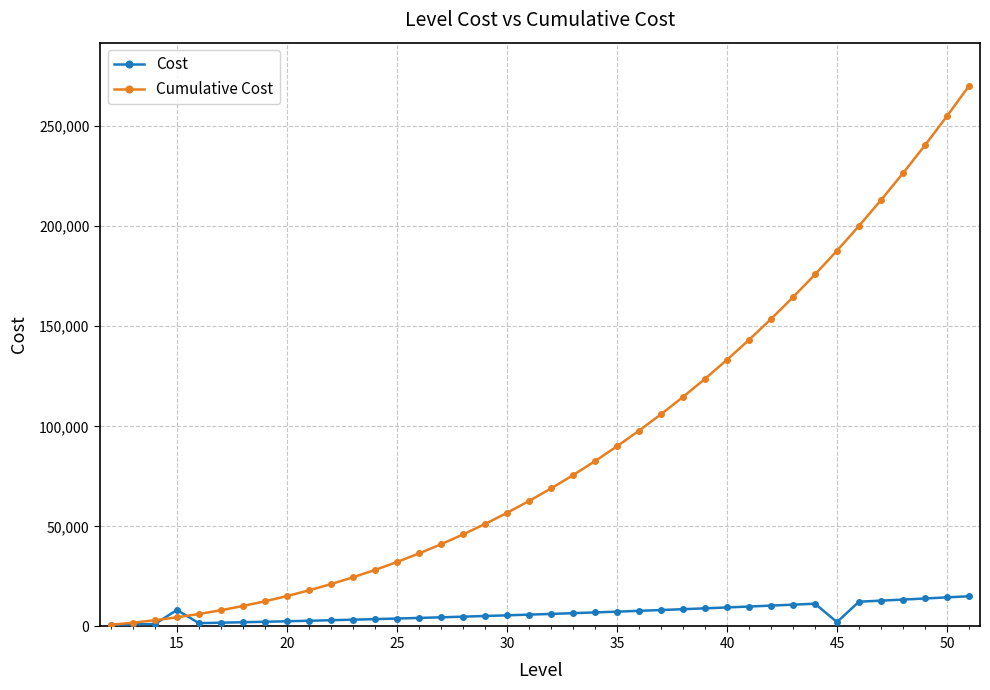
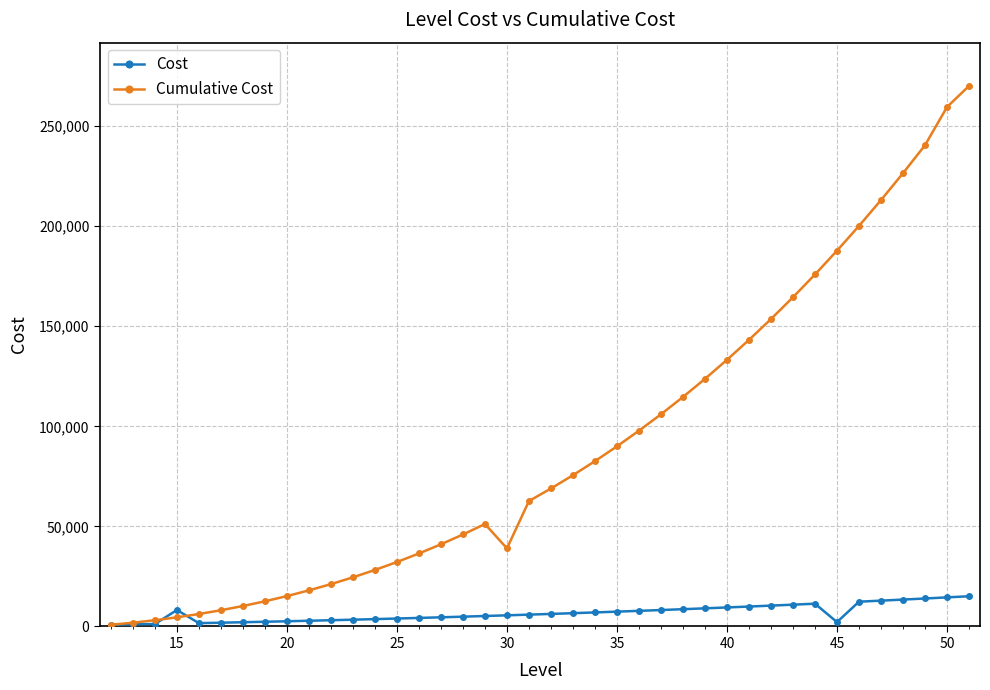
Cumulative Cost, 30: 57,000 -> 39,000
Cumulative Cost, 50: 255,000 -> 260,000
